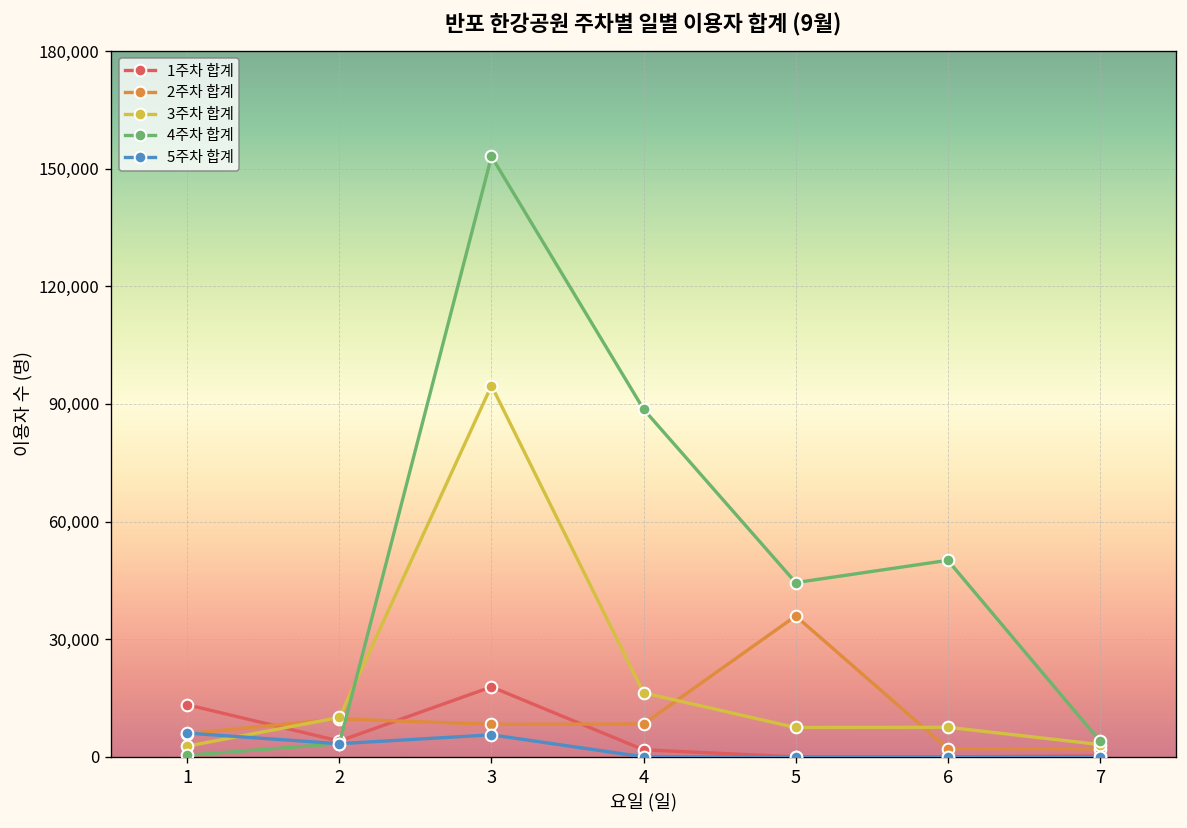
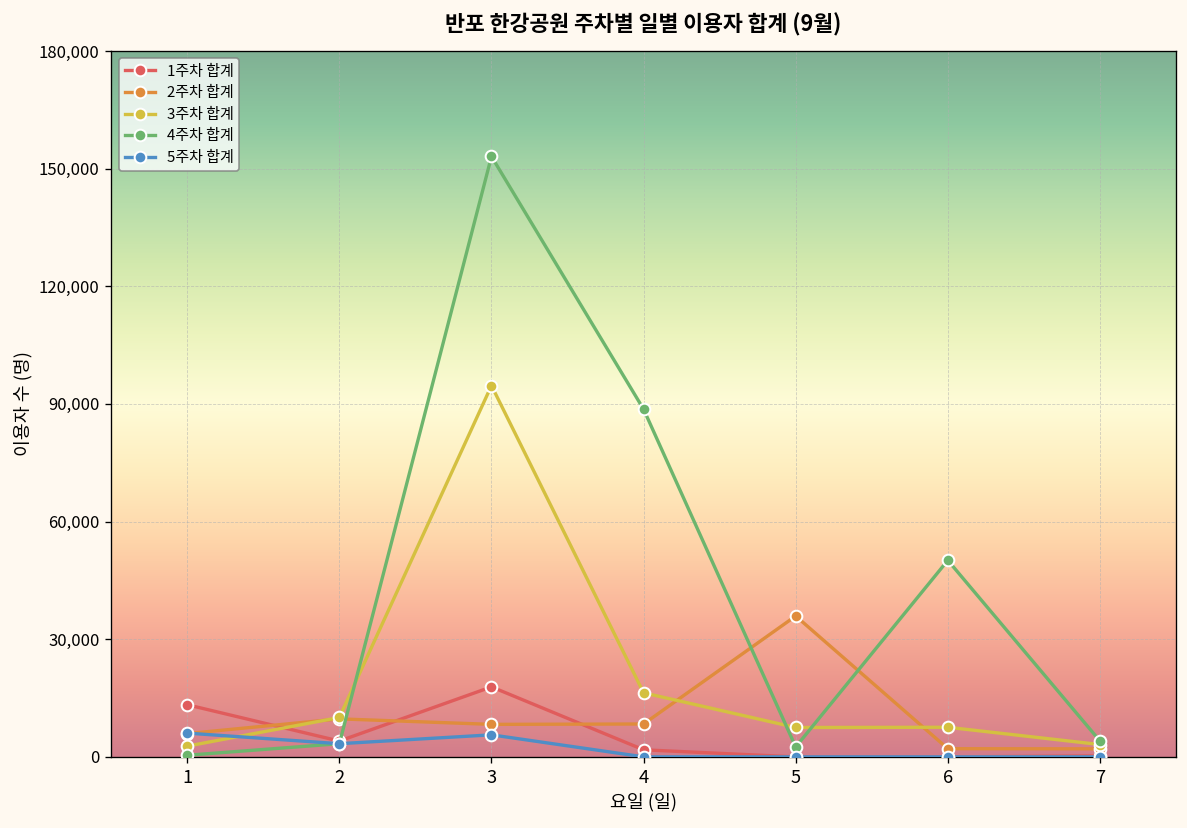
4주차 합계, 5: 44,000 -> 3,000
